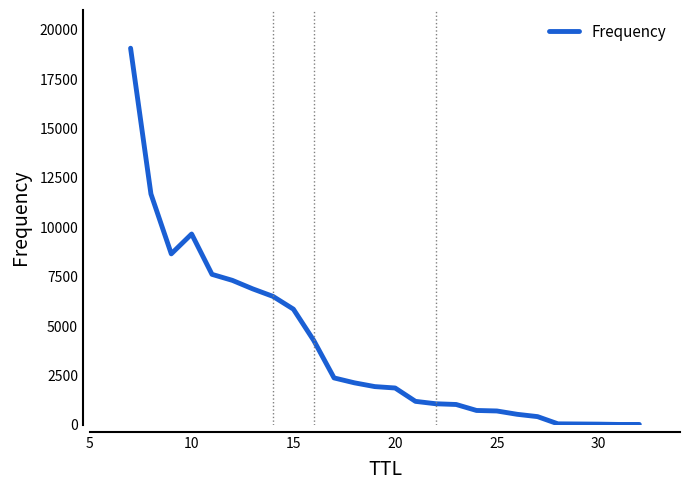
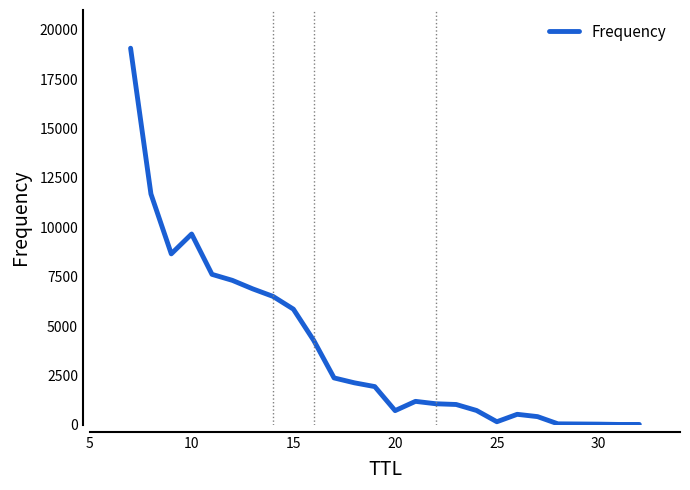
20: 1900 -> 700
25: 700 -> 200
